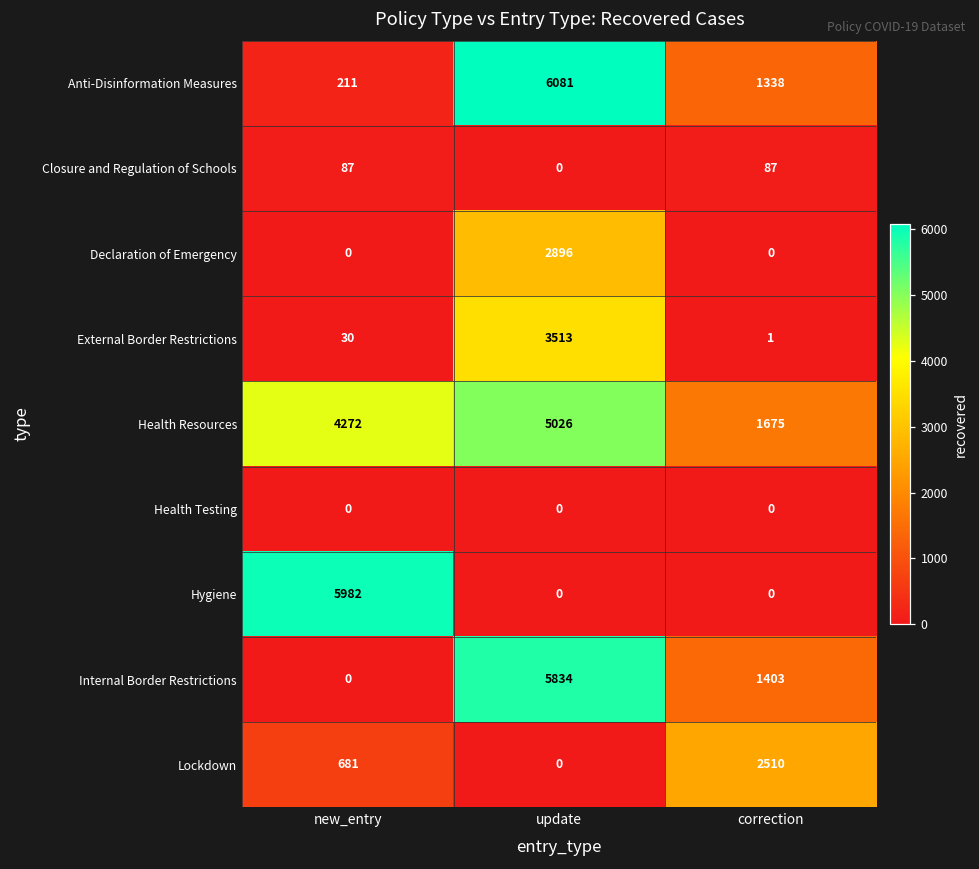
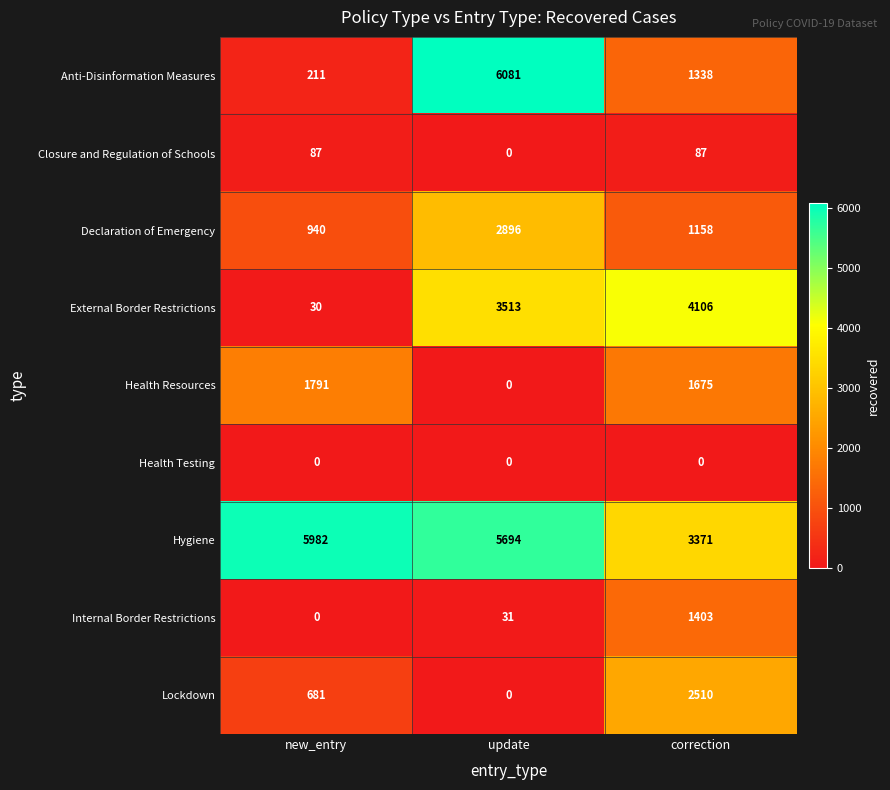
Declaration of Emergency, new_entry: 0 -> 940
Declaration of Emergency, correction: 0 -> 1158
External Border Restrictions, correction: 1 -> 4106
Health Resources, new_entry: 4272 -> 1791
Health Resources, update: 5026 -> 0
Hygiene, update: 0 -> 5694
Hygiene, correction: 0 -> 3371
Internal Border Restrictions, update: 5834 -> 31
